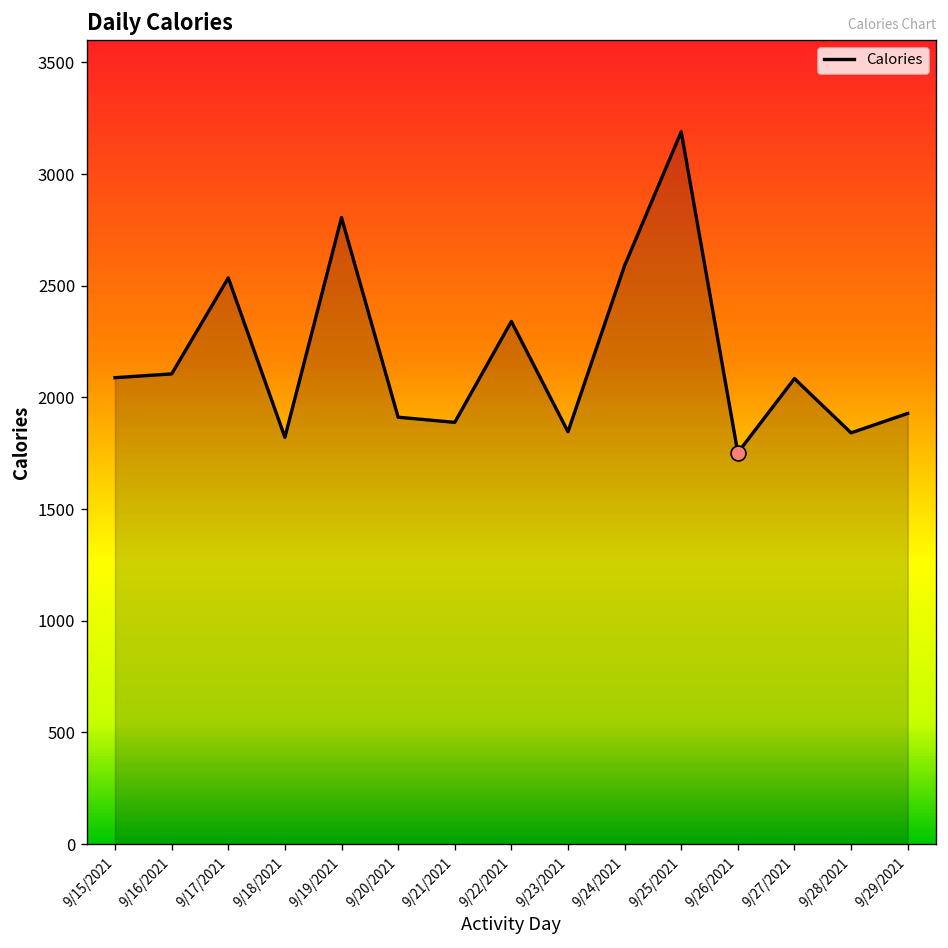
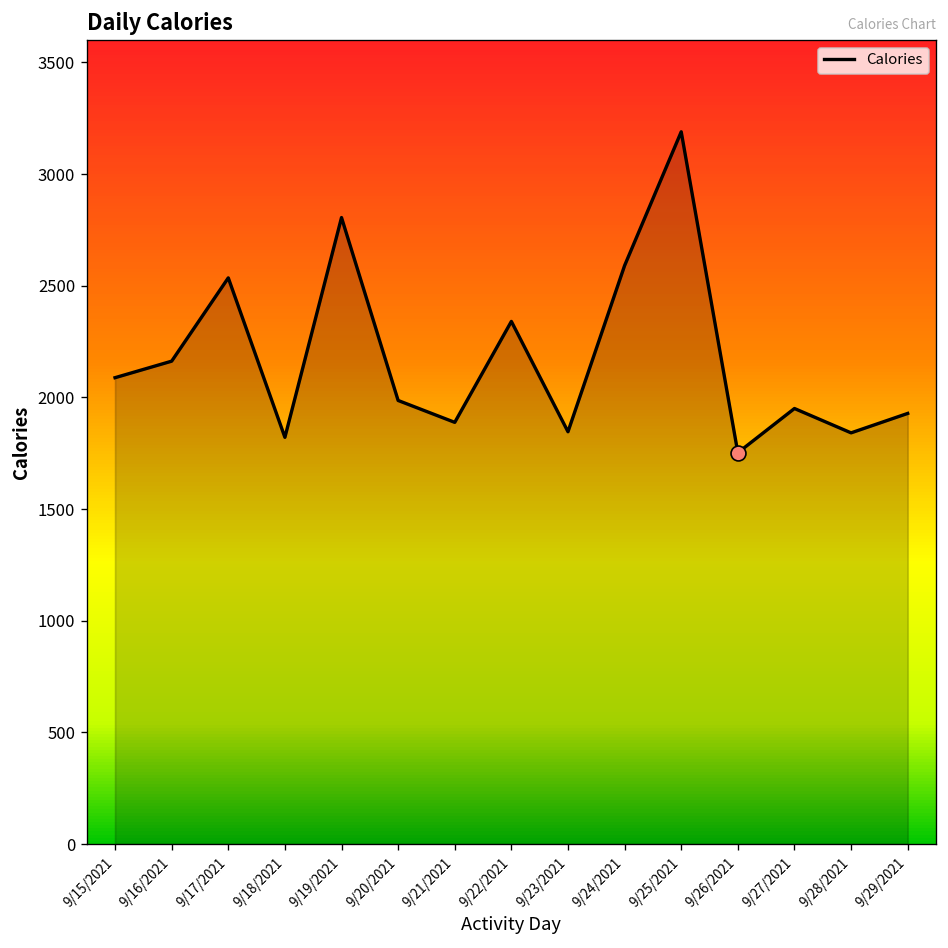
Calories, 9/16/2021: 2110 -> 2160
Calories, 9/20/2021: 1910 -> 1990
Calories, 9/27/2021: 2080 -> 1950
